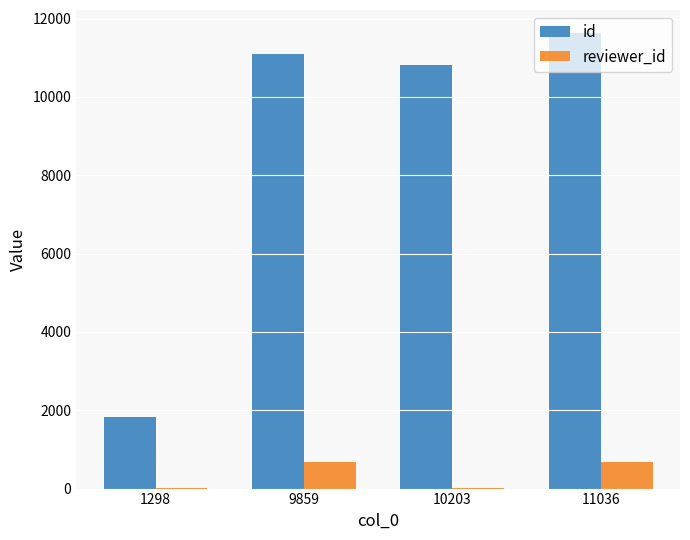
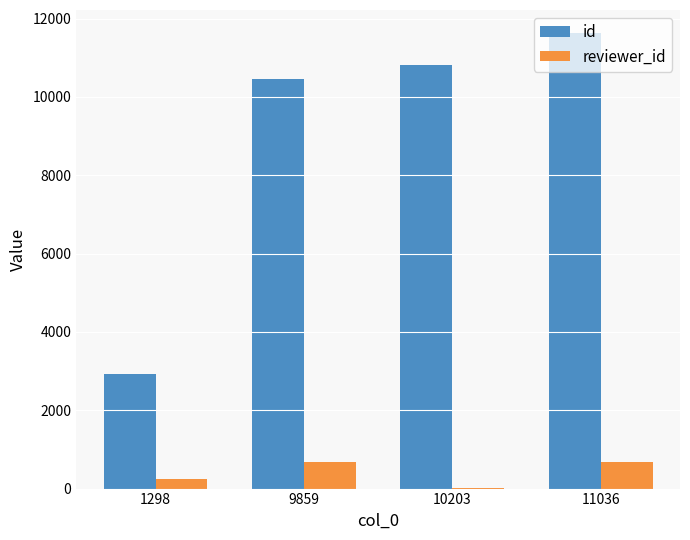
id, 1298: 1800 -> 2900
reviewer_id, 1298: 0 -> 200
id, 9859: 11100 -> 10500
